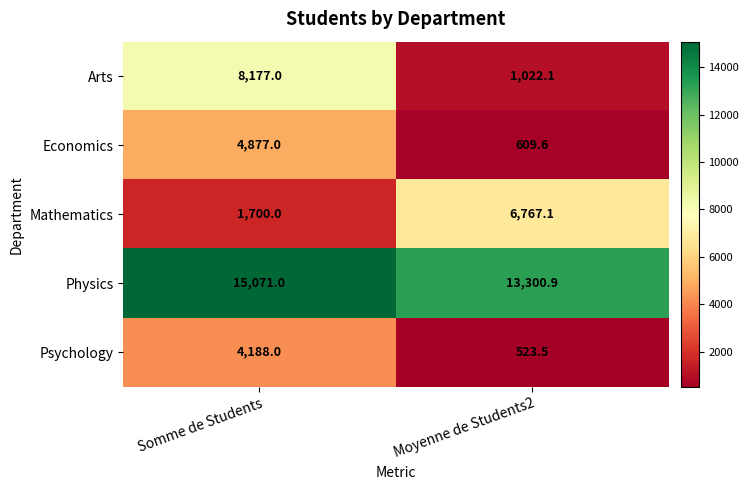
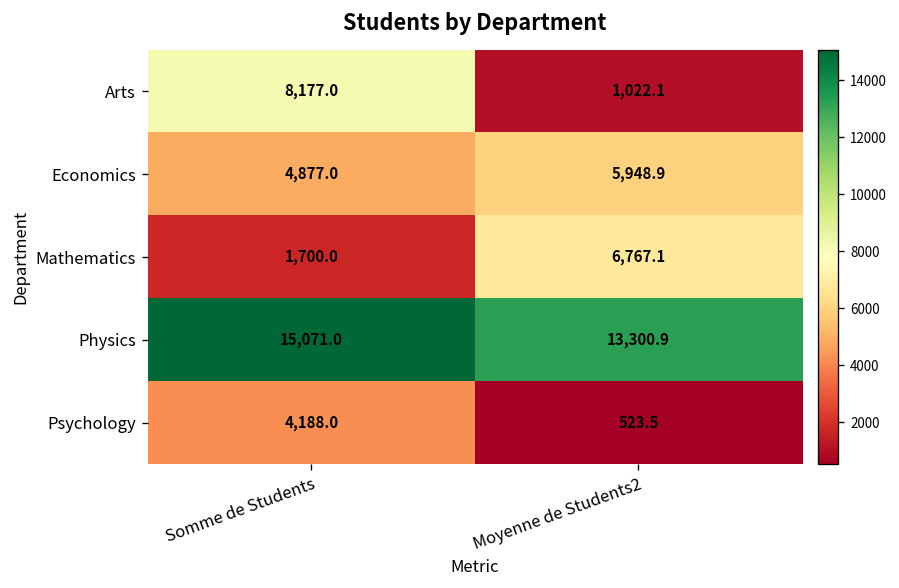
Economics, Moyenne de Students2: 609.6 -> 5,948.9
